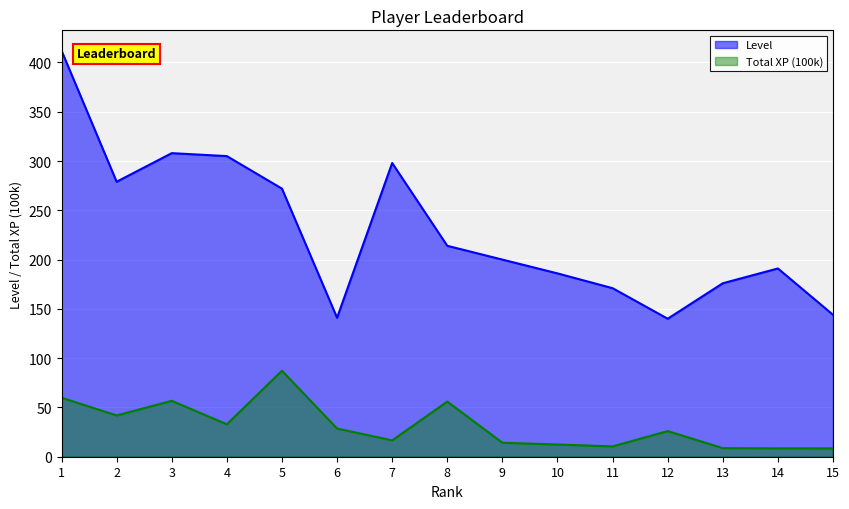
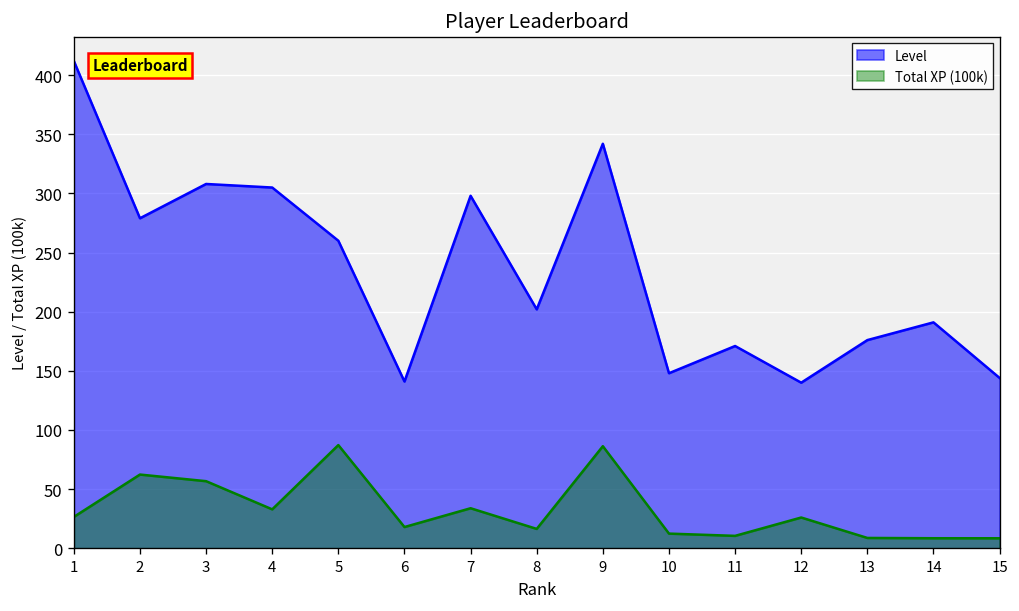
Total XP (100k), 1: 60 -> 30
Total XP (100k), 2: 40 -> 60
Level, 5: 270 -> 260
Total XP (100k), 6: 30 -> 20
Total XP (100k), 7: 20 -> 30
Level, 8: 210 -> 200
Total XP (100k), 8: 60 -> 20
Level, 9: 200 -> 340
Total XP (100k), 9: 10 -> 90
Level, 10: 190 -> 150
